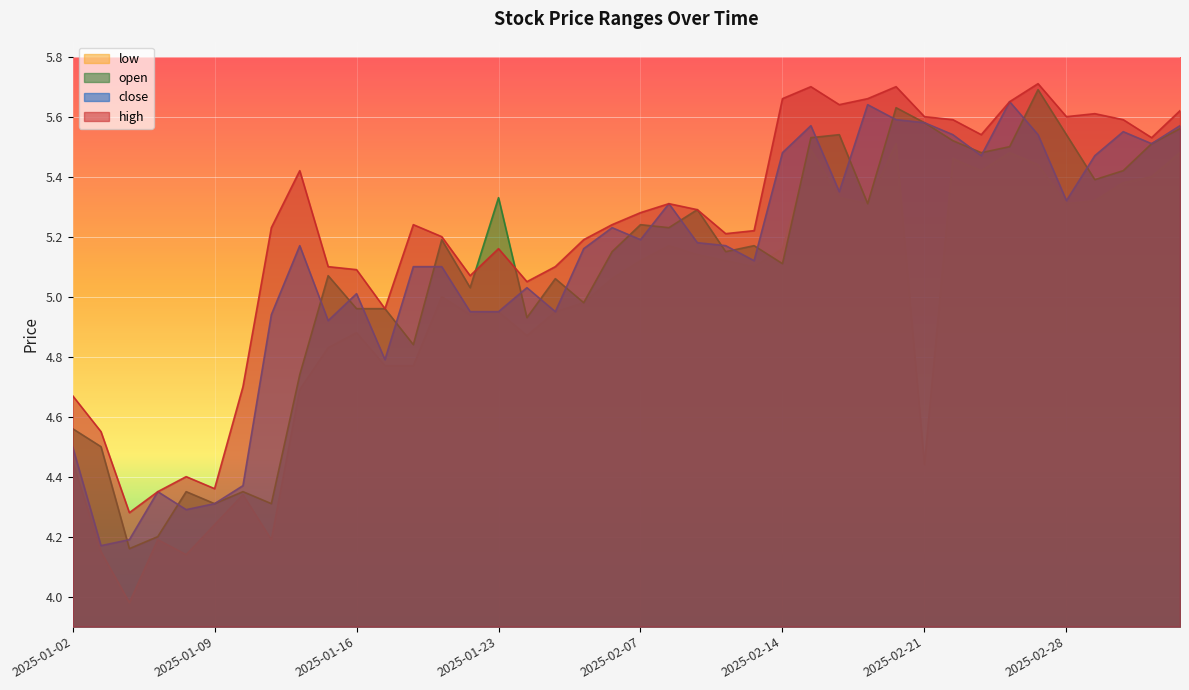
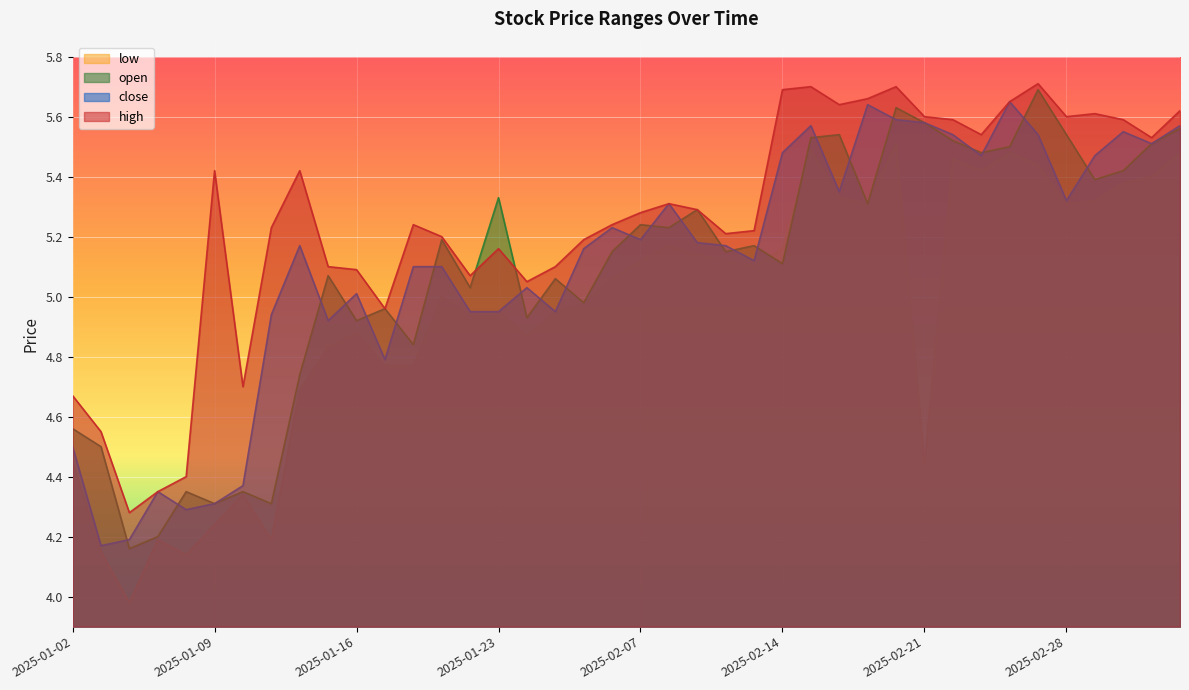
high, 2025-01-09: 4.36 -> 5.42
open, 2025-01-16: 4.96 -> 4.92
high, 2025-02-14: 5.66 -> 5.69
